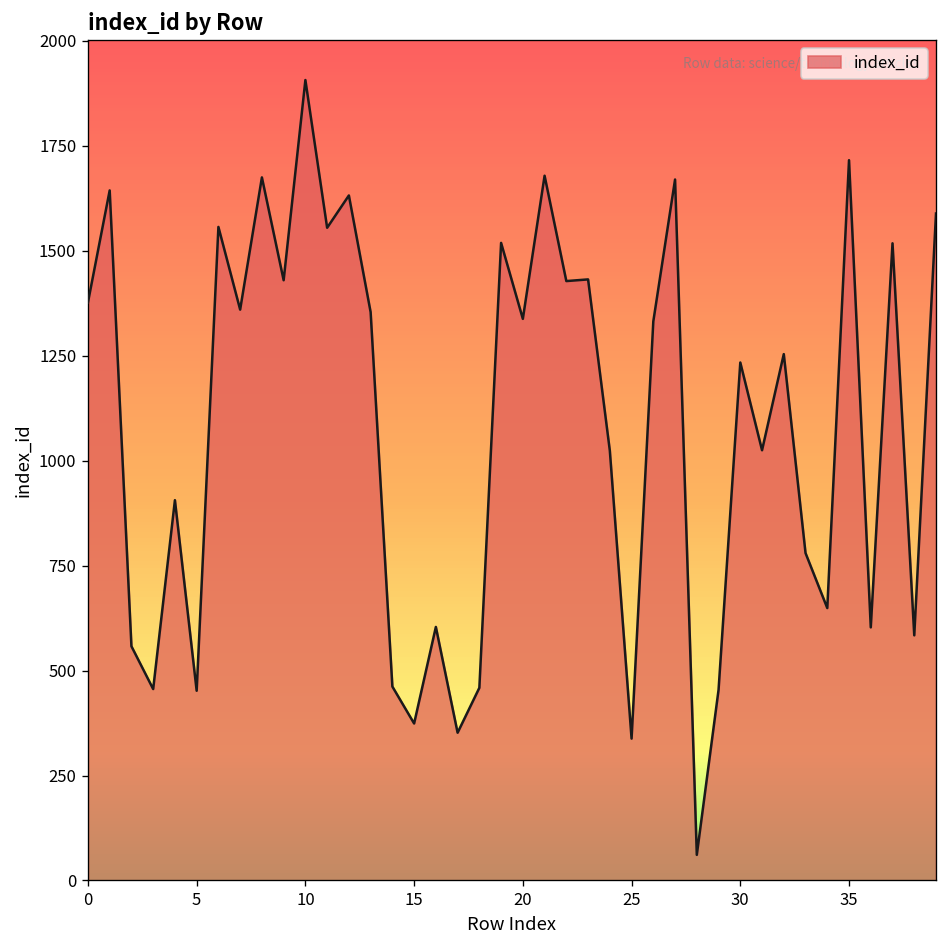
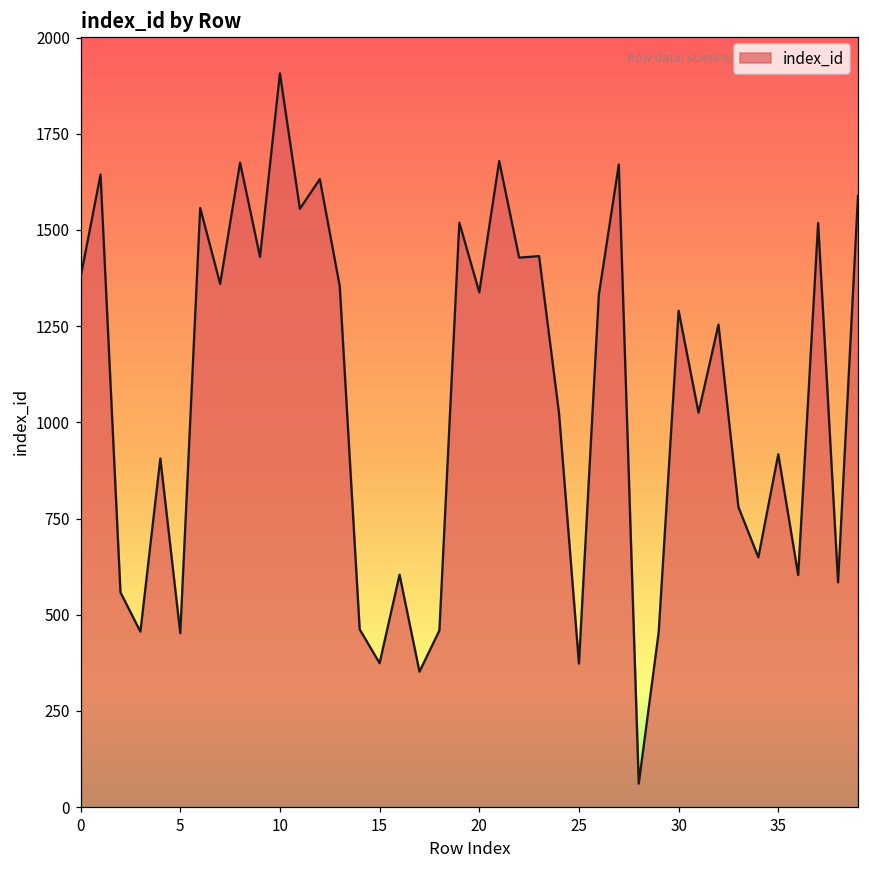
25: 340 -> 370
30: 1230 -> 1290
35: 1720 -> 920
